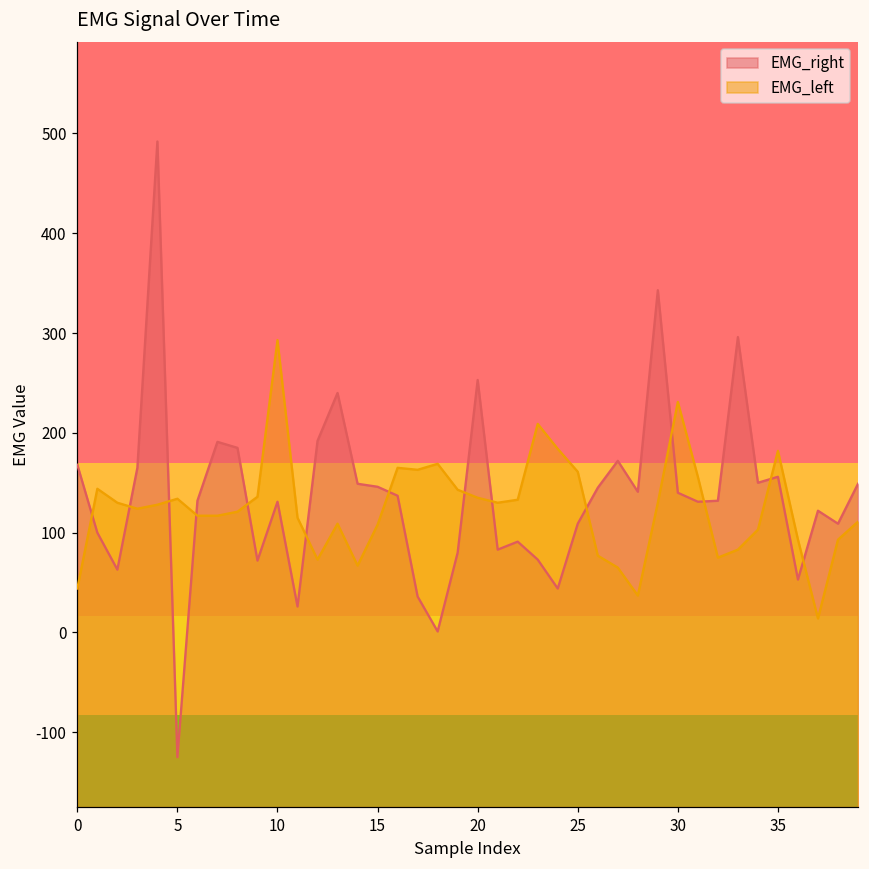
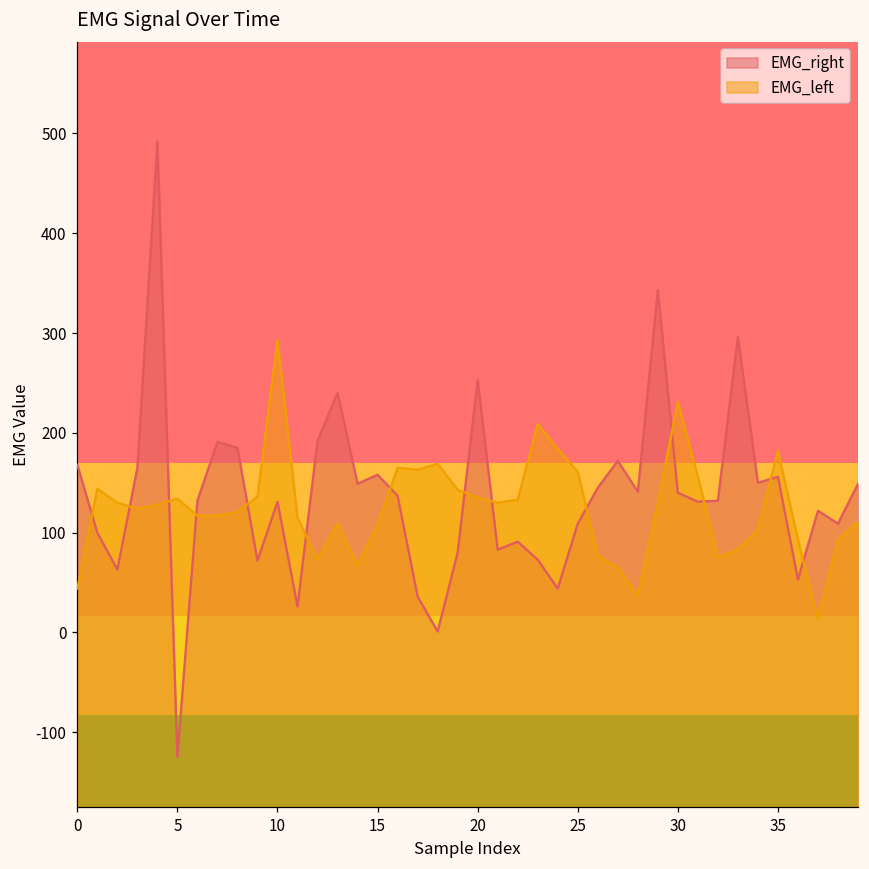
EMG_right, 15: 150 -> 160
